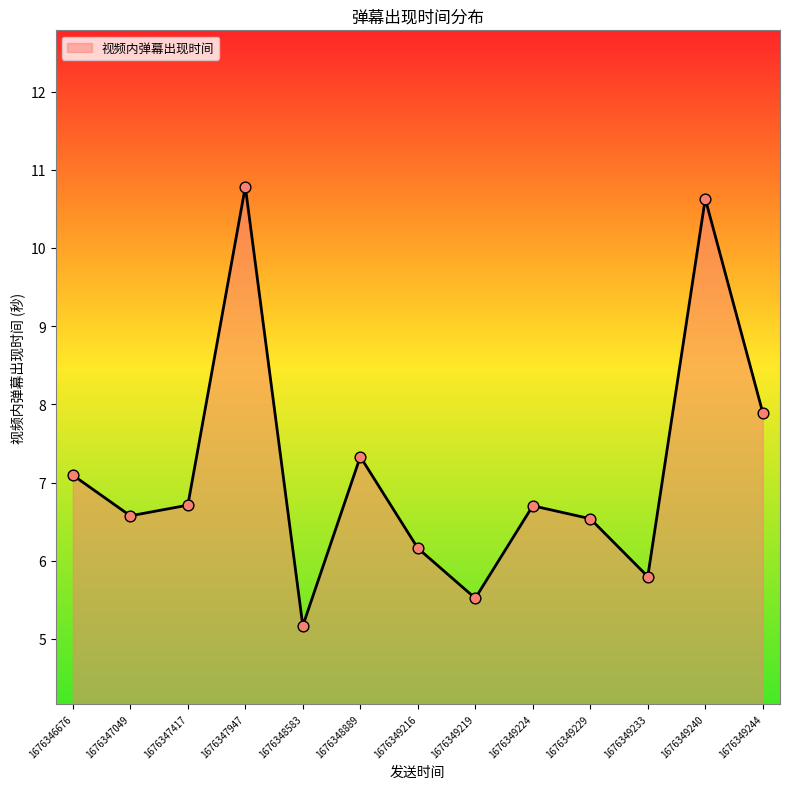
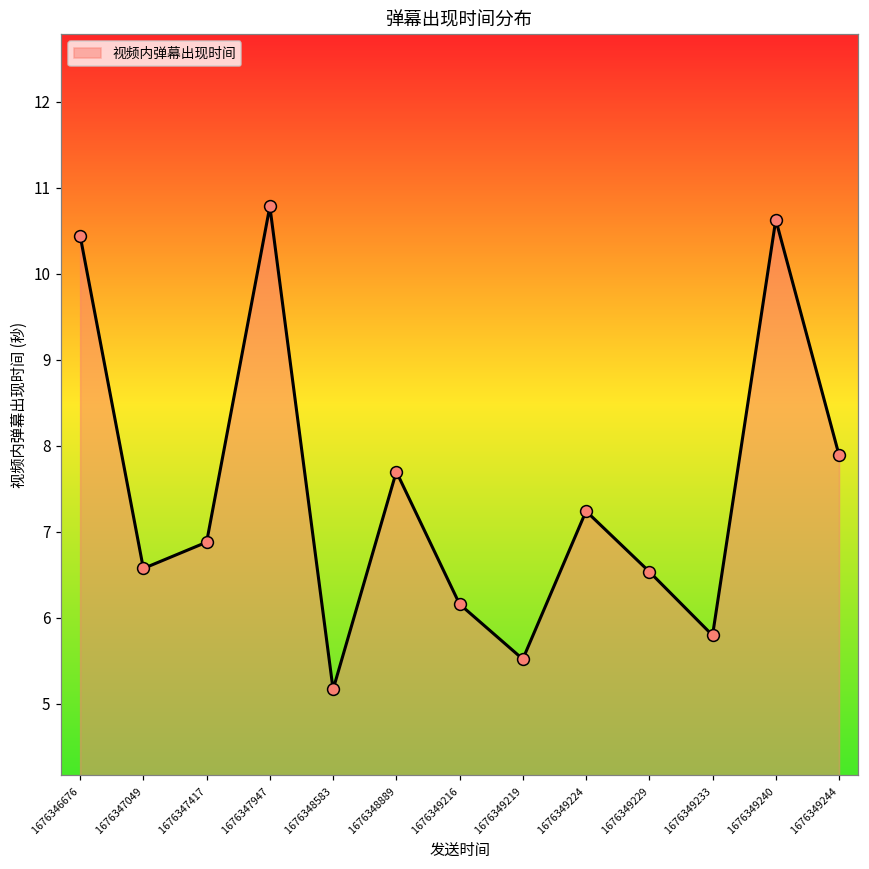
1676346676: 7.1 -> 10.4
1676347417: 6.7 -> 6.9
1676348889: 7.3 -> 7.7
1676349224: 6.7 -> 7.2
